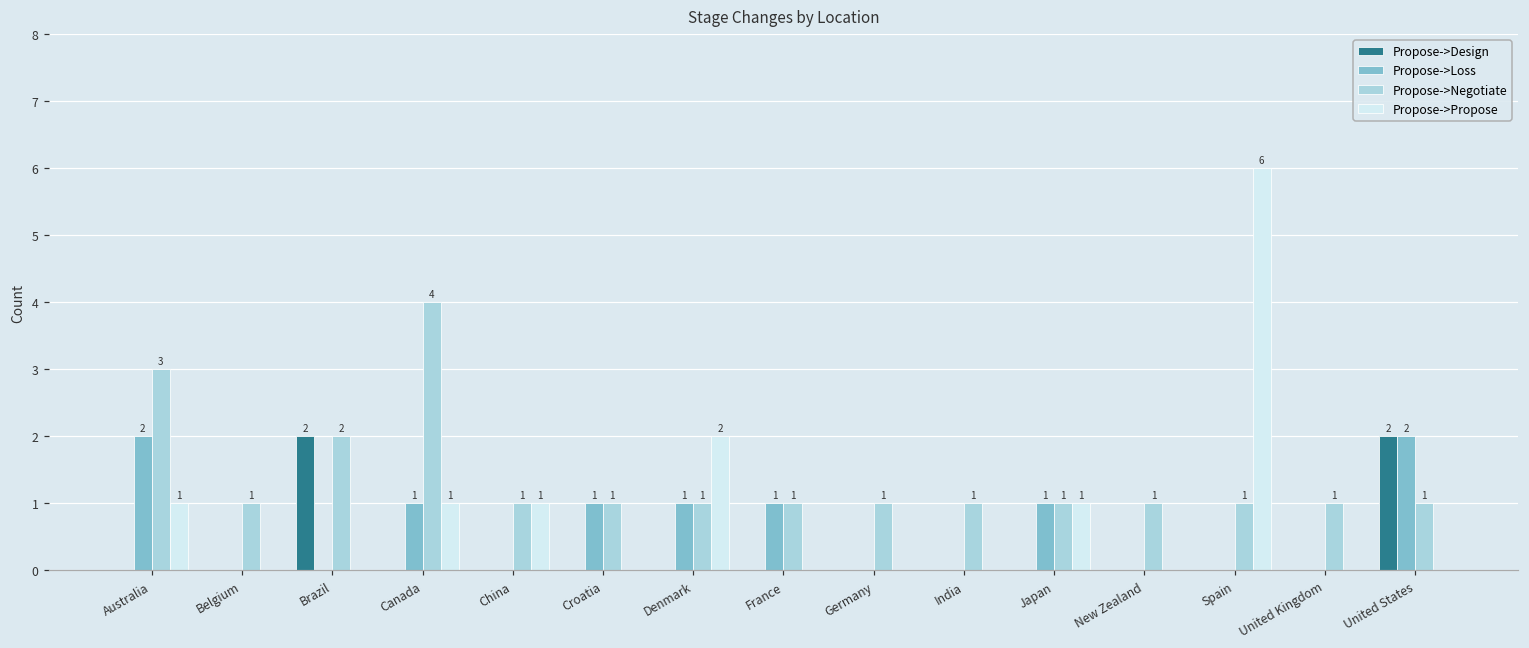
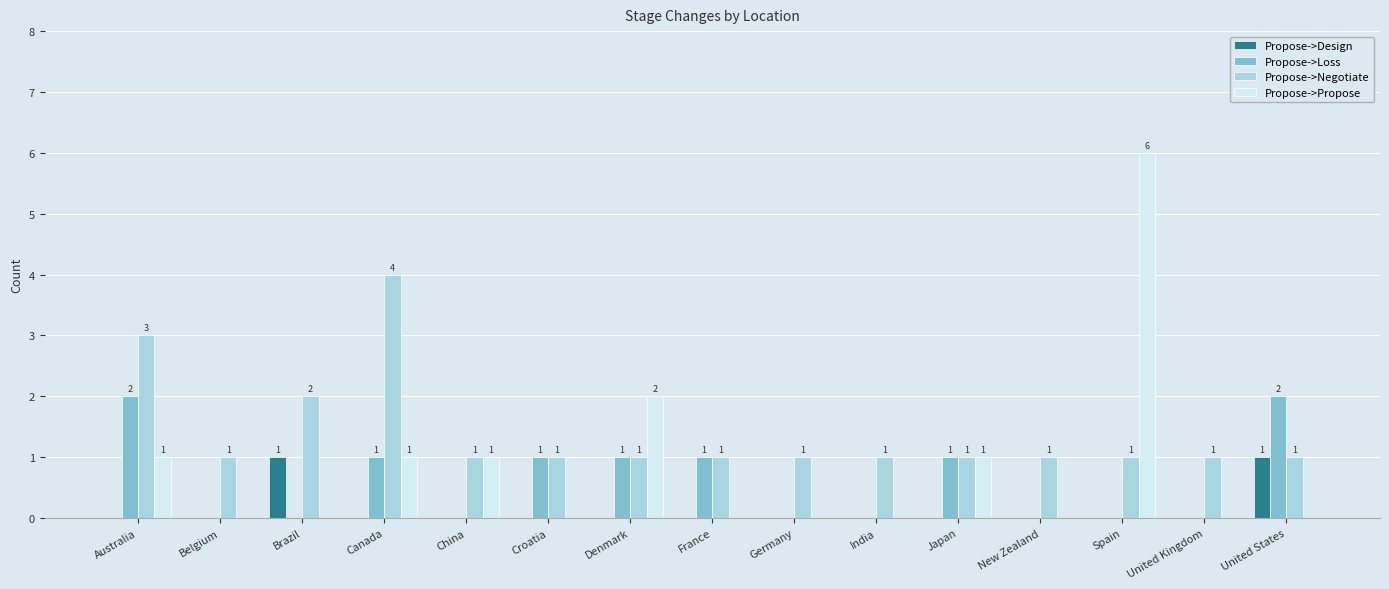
Propose->Design, Brazil: 2 -> 1
Propose->Design, United States: 2 -> 1
